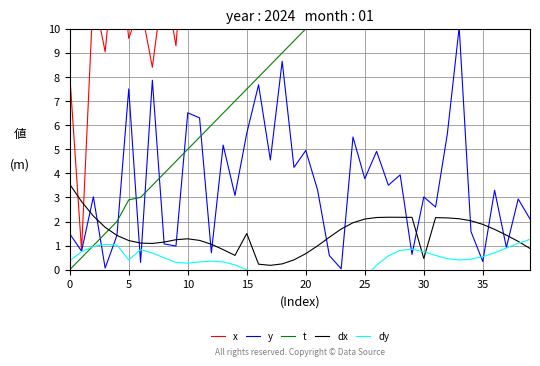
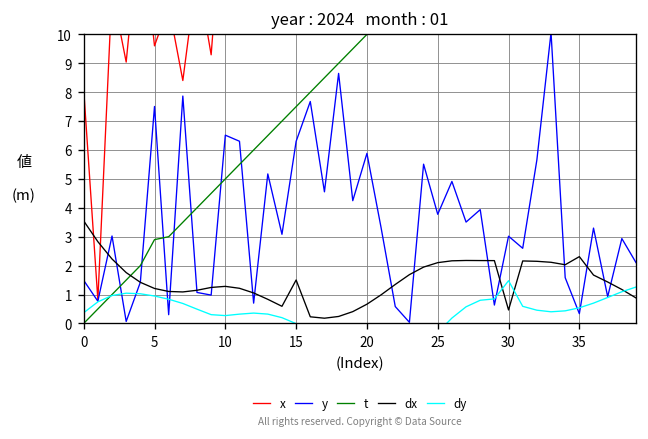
dy, 5: 0.4 -> 0.9
y, 15: 5.7 -> 6.3
y, 20: 4.9 -> 5.9
dy, 30: 0.8 -> 1.5
dx, 35: 1.9 -> 2.3
